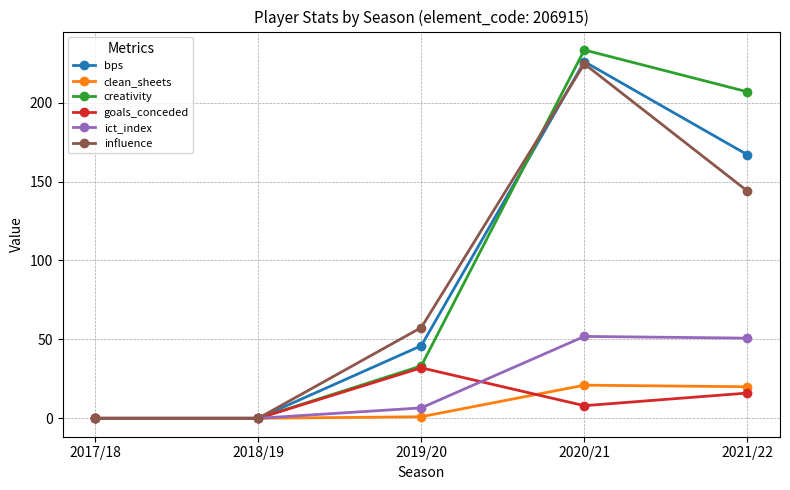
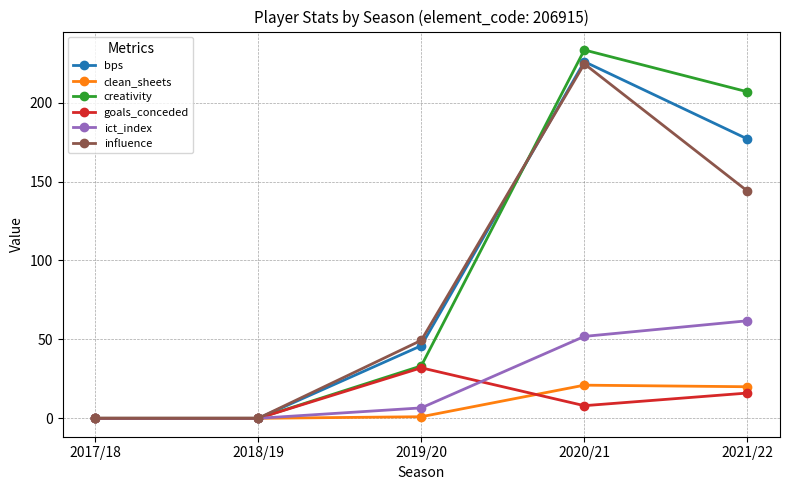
influence, 2019/20: 58 -> 49
bps, 2021/22: 167 -> 177
ict_index, 2021/22: 51 -> 62
